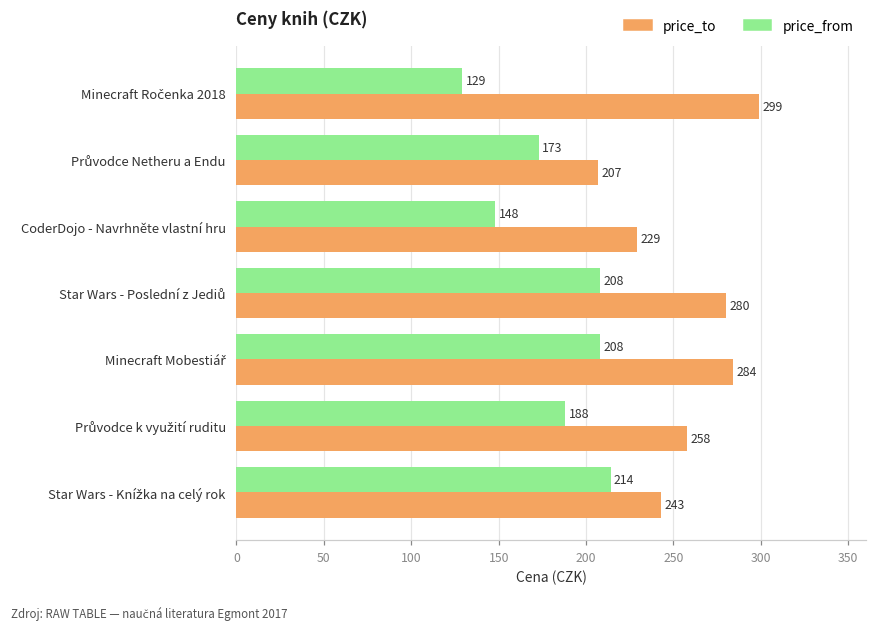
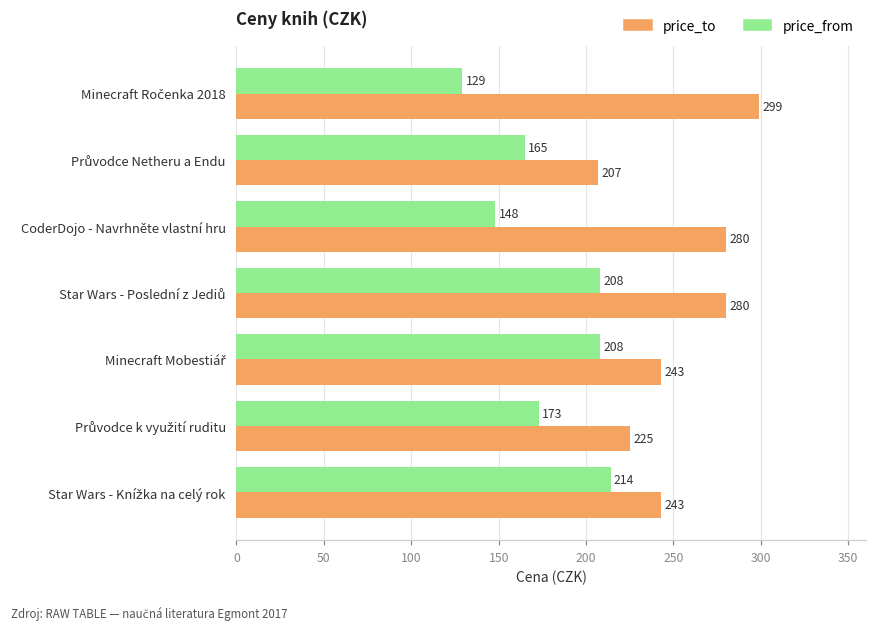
price_from, Průvodce Netheru a Endu: 173 -> 165
price_to, CoderDojo - Navrhněte vlastní hru: 229 -> 280
price_to, Minecraft Mobestiář: 284 -> 243
price_from, Průvodce k využití ruditu: 188 -> 173
price_to, Průvodce k využití ruditu: 258 -> 225
